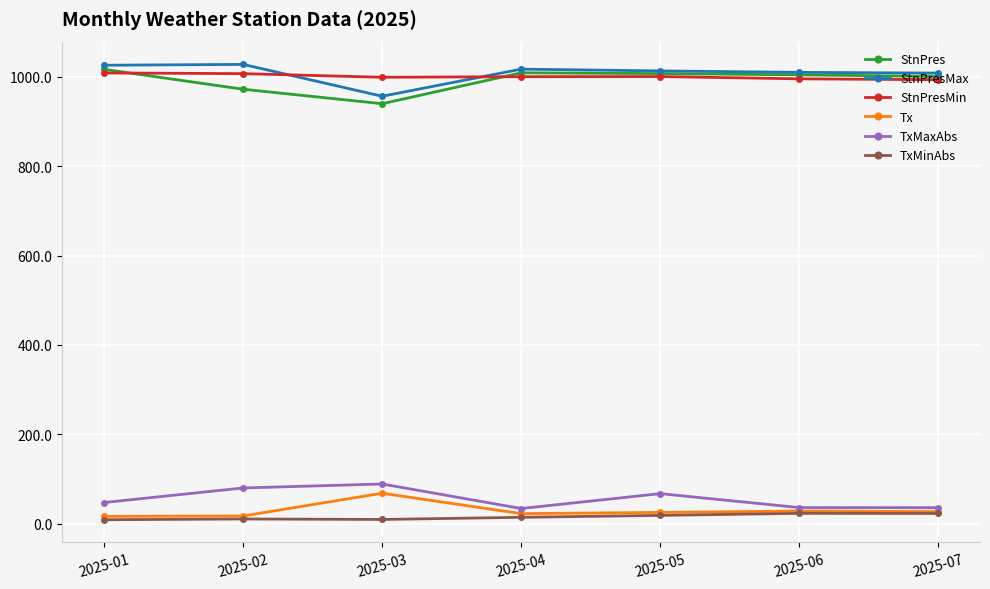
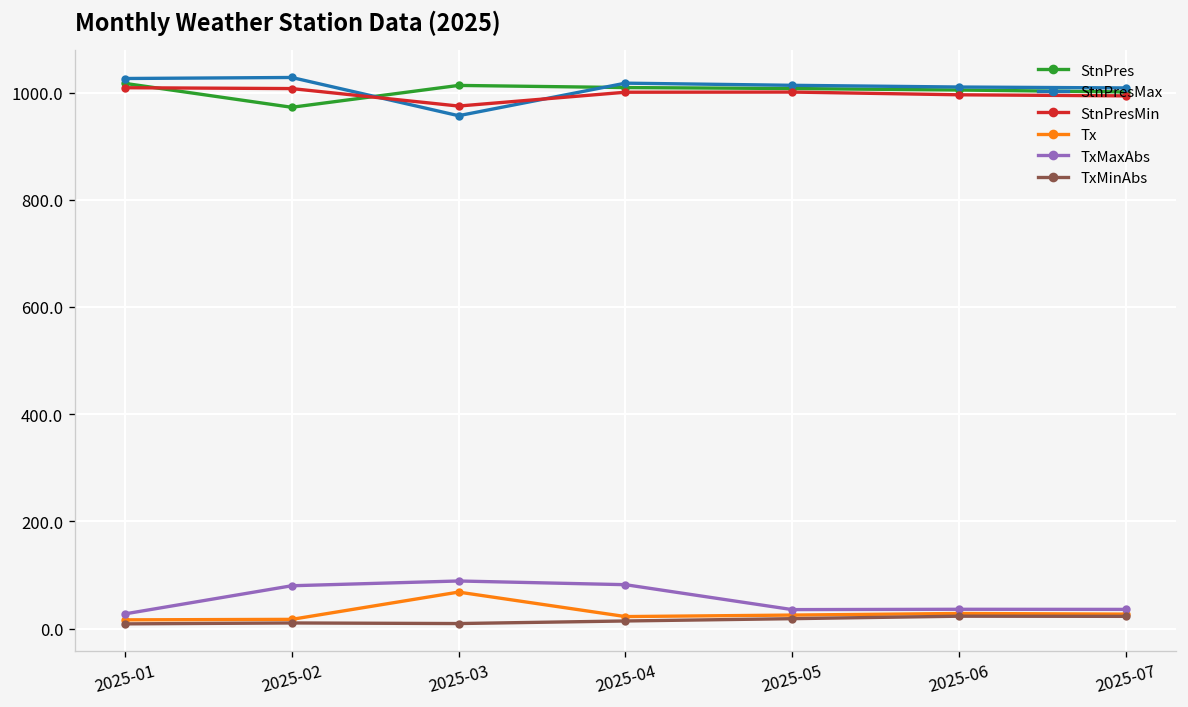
TxMaxAbs, 2025-01: 50 -> 30
StnPres, 2025-03: 940 -> 1010
StnPresMin, 2025-03: 1000 -> 970
TxMaxAbs, 2025-04: 30 -> 80
TxMaxAbs, 2025-05: 70 -> 40
